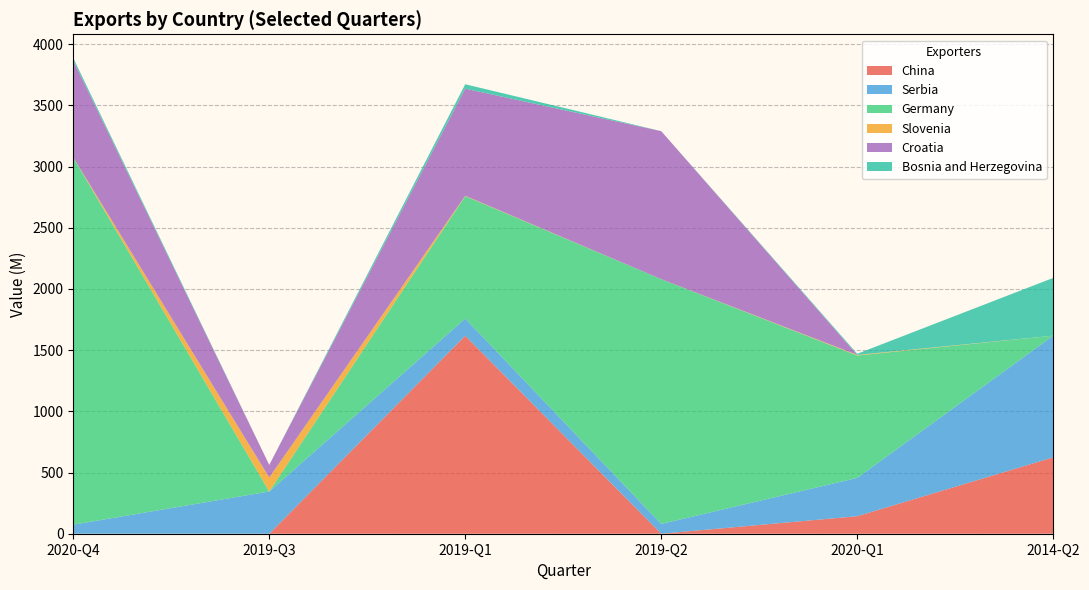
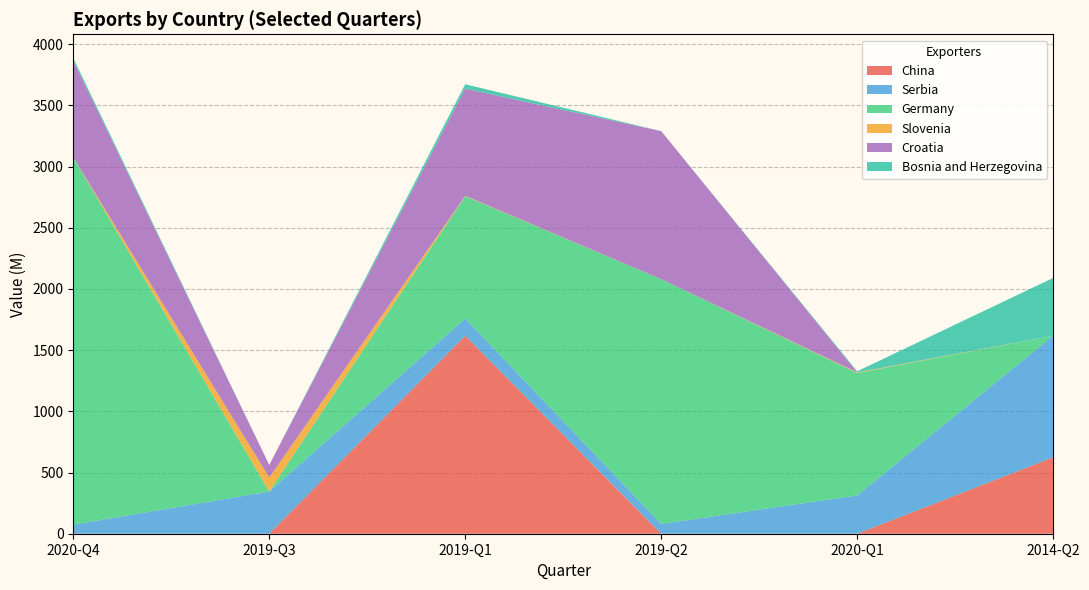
China, 2020-Q1: 140 -> 0
